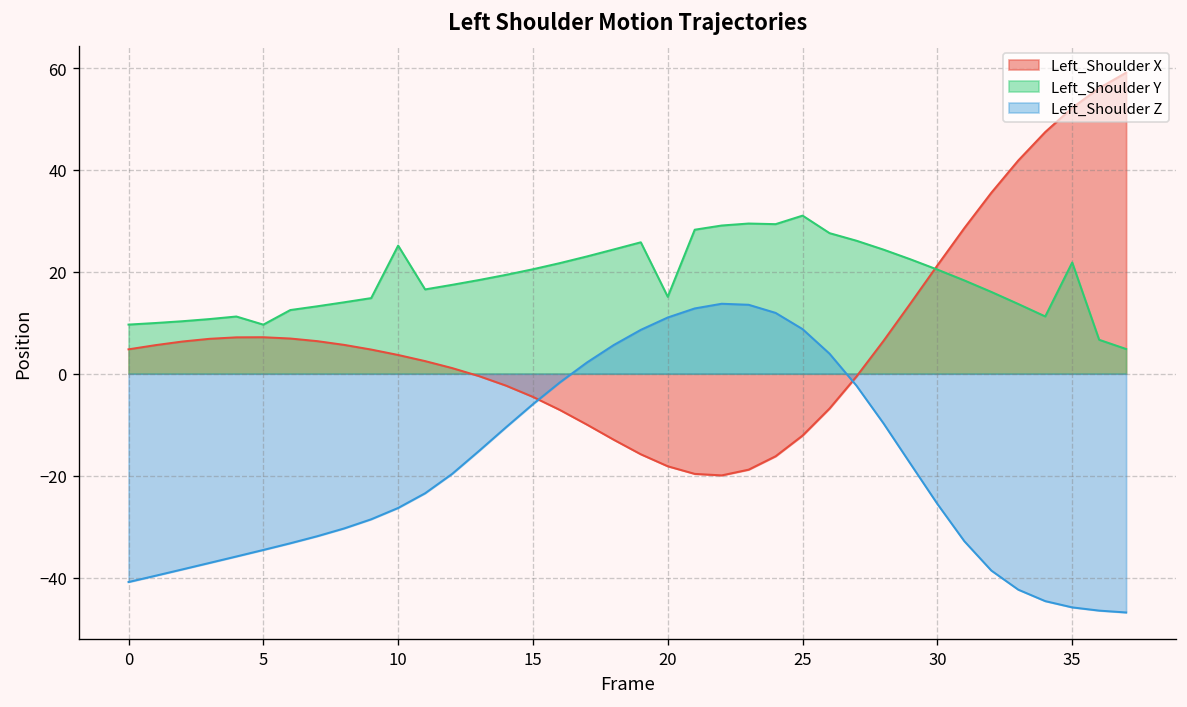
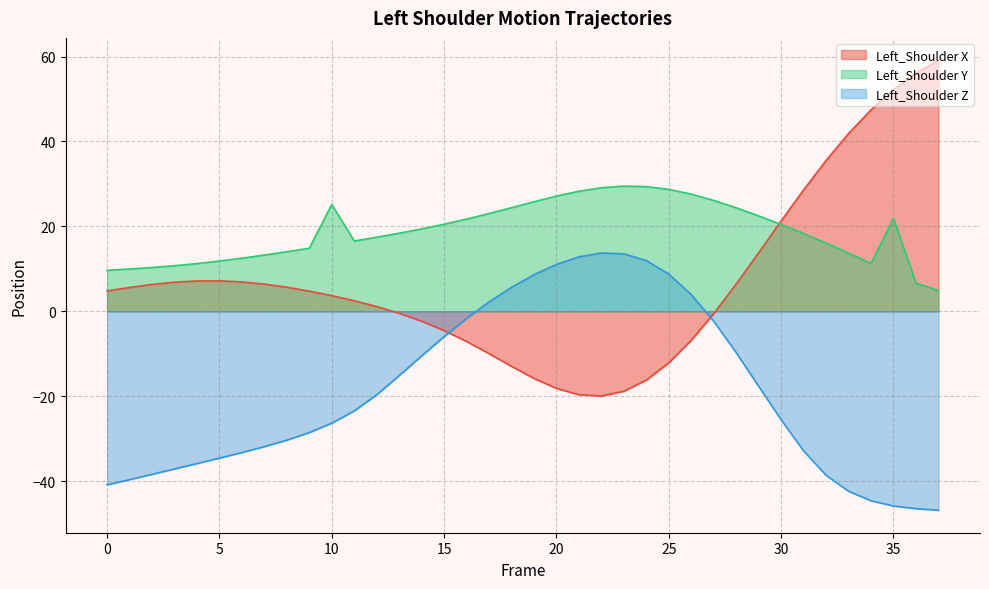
Left_Shoulder Y, 5: 10 -> 12
Left_Shoulder Y, 20: 15 -> 27
Left_Shoulder Y, 25: 31 -> 29
